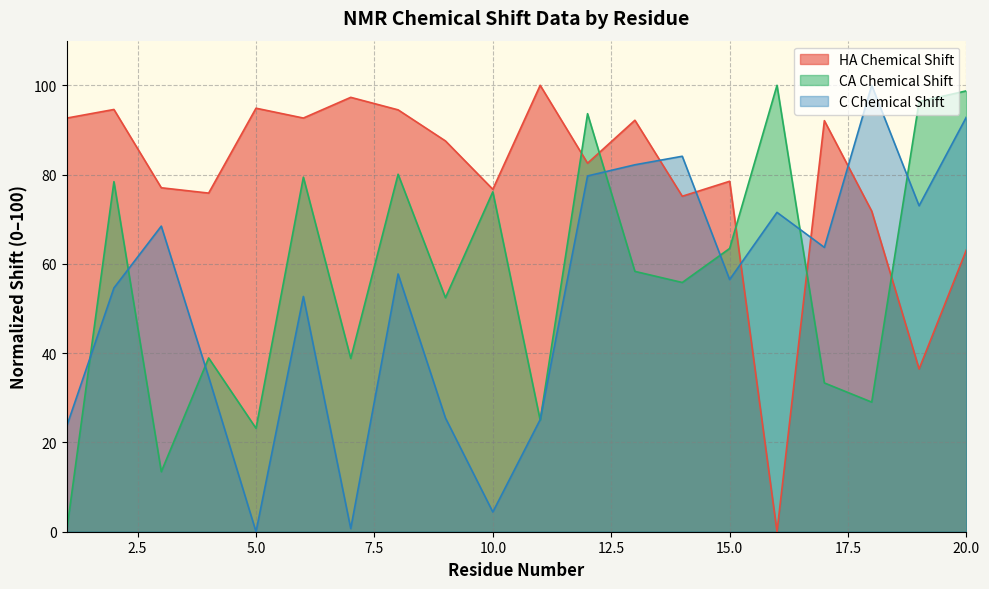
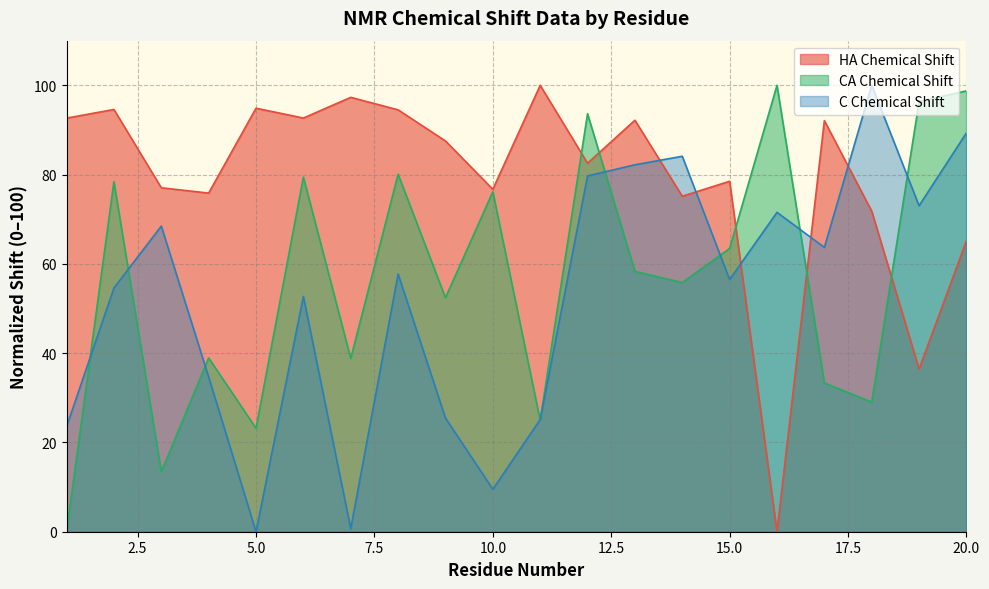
C Chemical Shift, 10.0: 4 -> 10
HA Chemical Shift, 20.0: 63 -> 65
C Chemical Shift, 20.0: 93 -> 89
